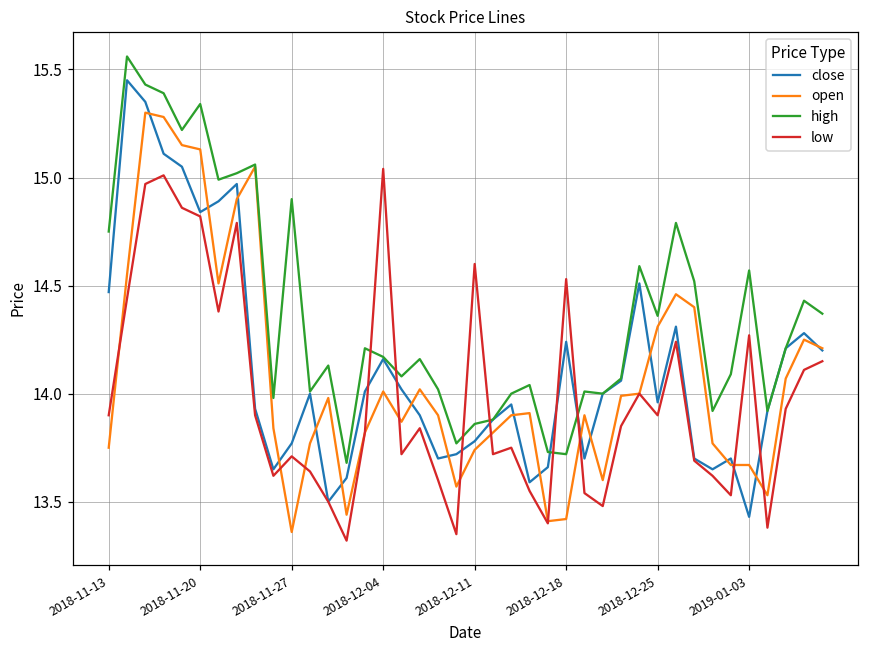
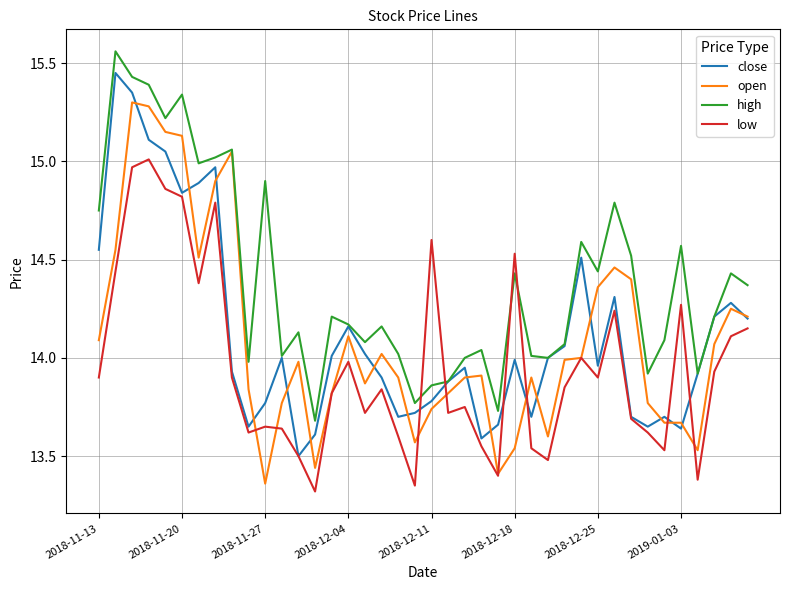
close, 2018-11-13: 14.47 -> 14.55
open, 2018-11-13: 13.75 -> 14.09
low, 2018-11-27: 13.71 -> 13.65
open, 2018-12-04: 14.01 -> 14.11
low, 2018-12-04: 15.04 -> 13.98
close, 2018-12-18: 14.24 -> 13.99
open, 2018-12-18: 13.42 -> 13.54
high, 2018-12-18: 13.72 -> 14.43
open, 2018-12-25: 14.31 -> 14.36
high, 2018-12-25: 14.36 -> 14.44
close, 2019-01-03: 13.43 -> 13.64
